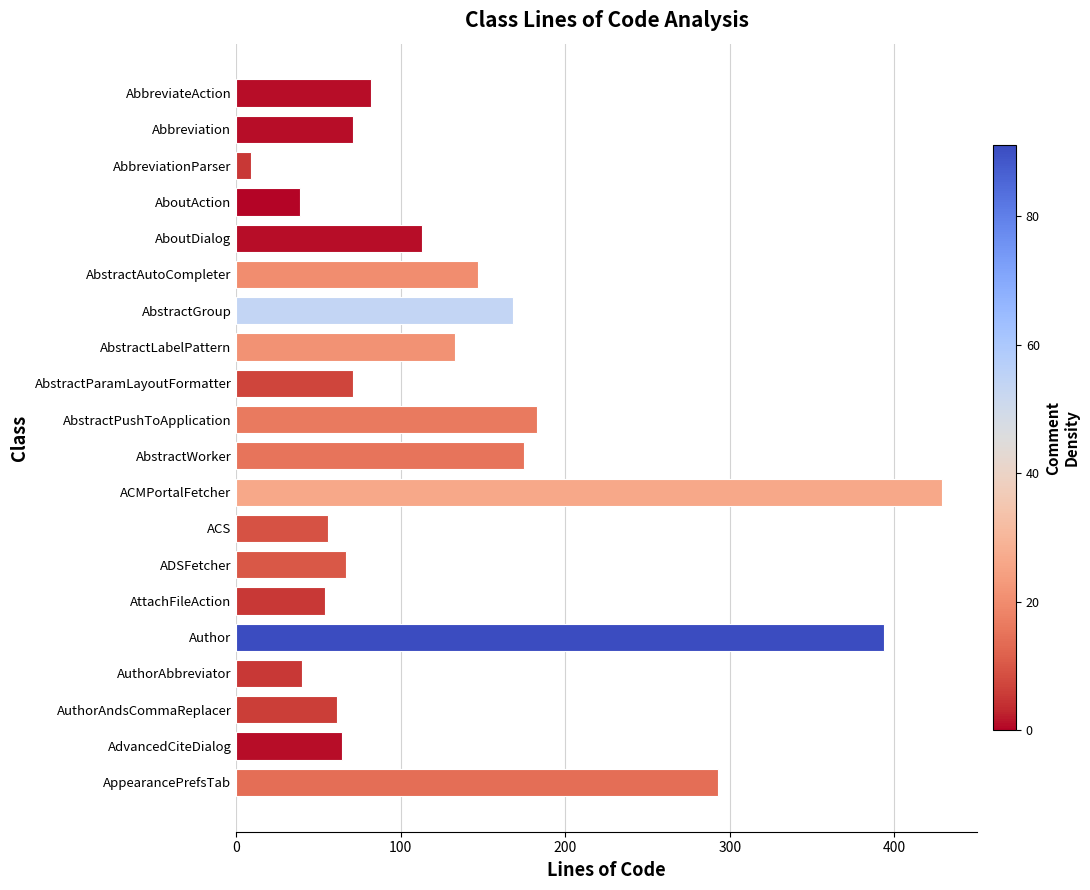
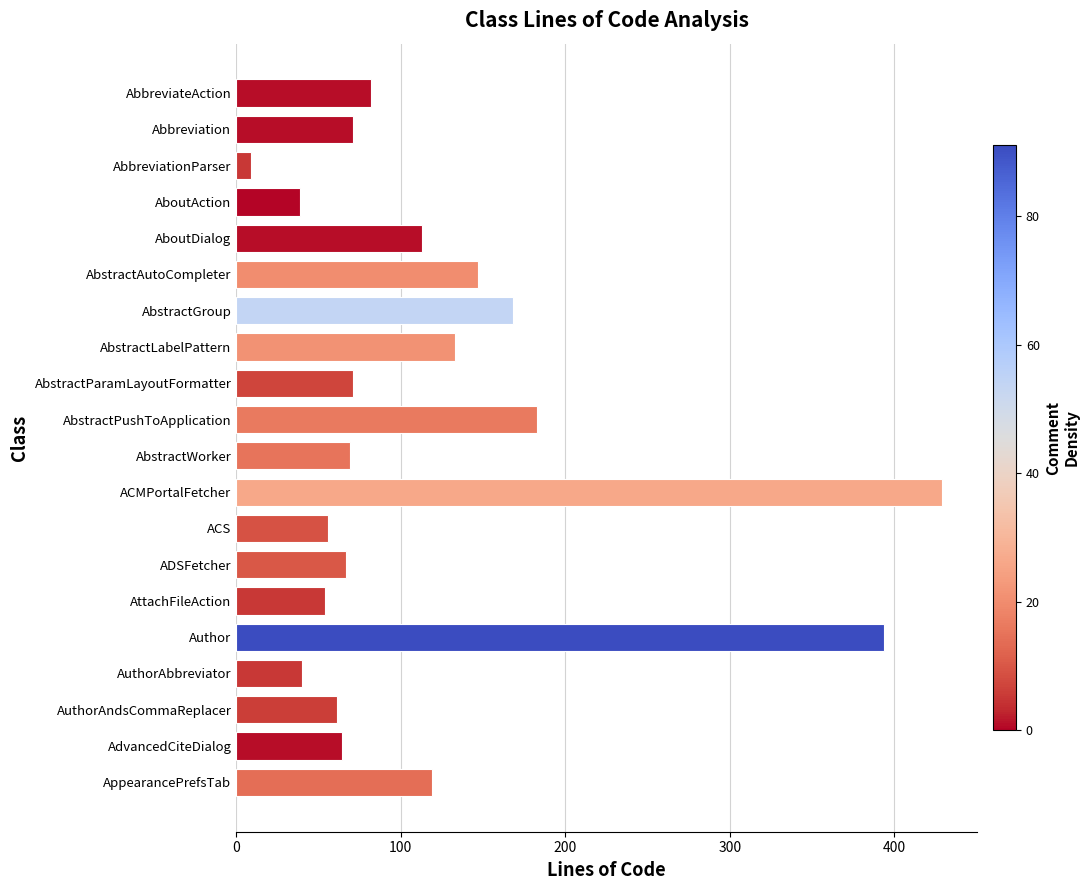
AbstractWorker: 175 -> 69
AppearancePrefsTab: 293 -> 119
